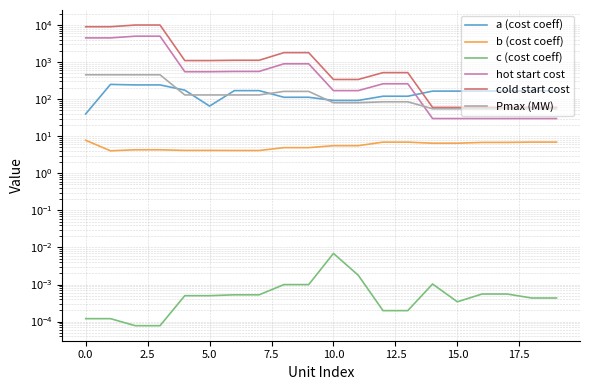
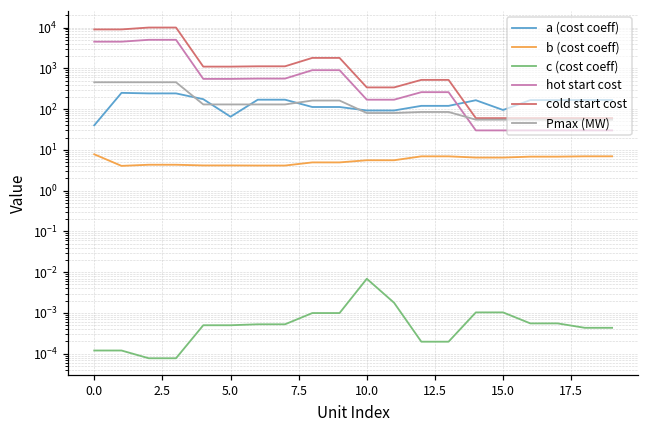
a (cost coeff), 15.0: 200 -> 100
c (cost coeff), 15.0: 0.0003 -> 0.0010
